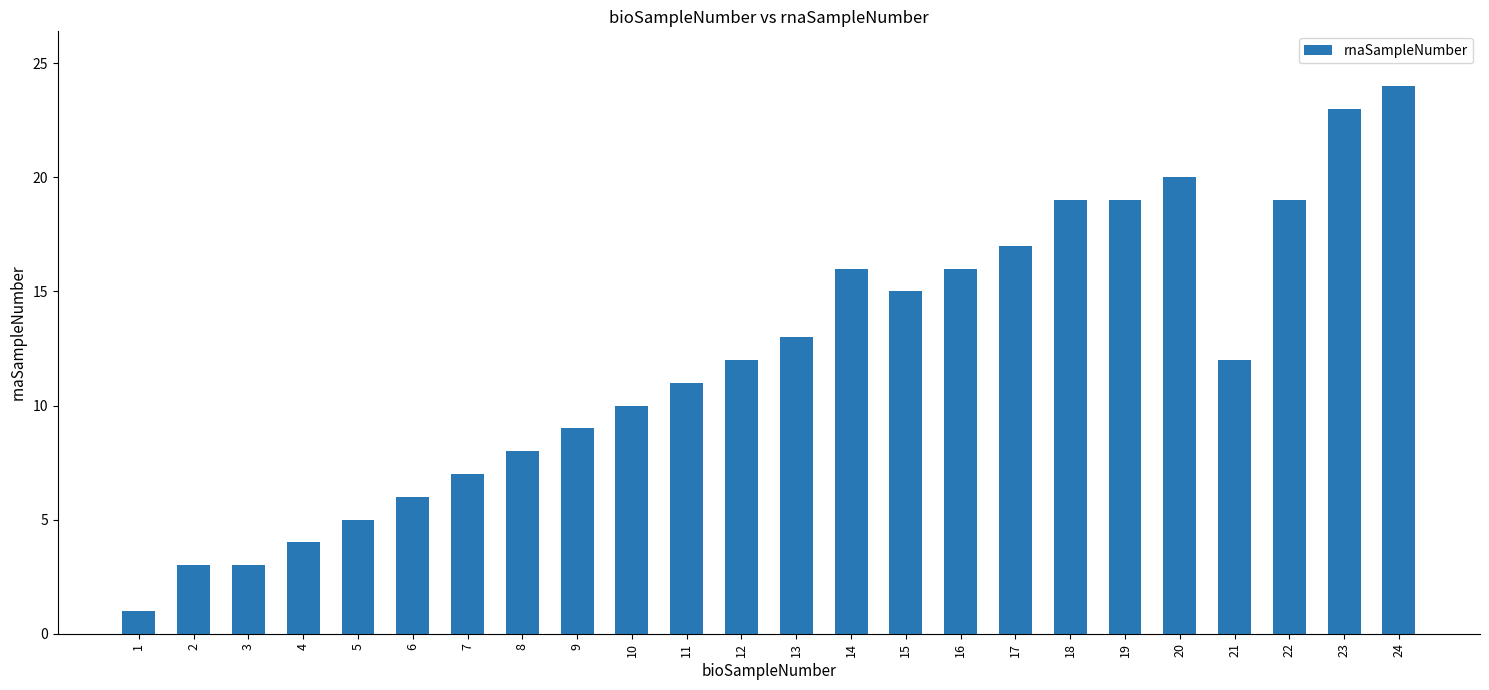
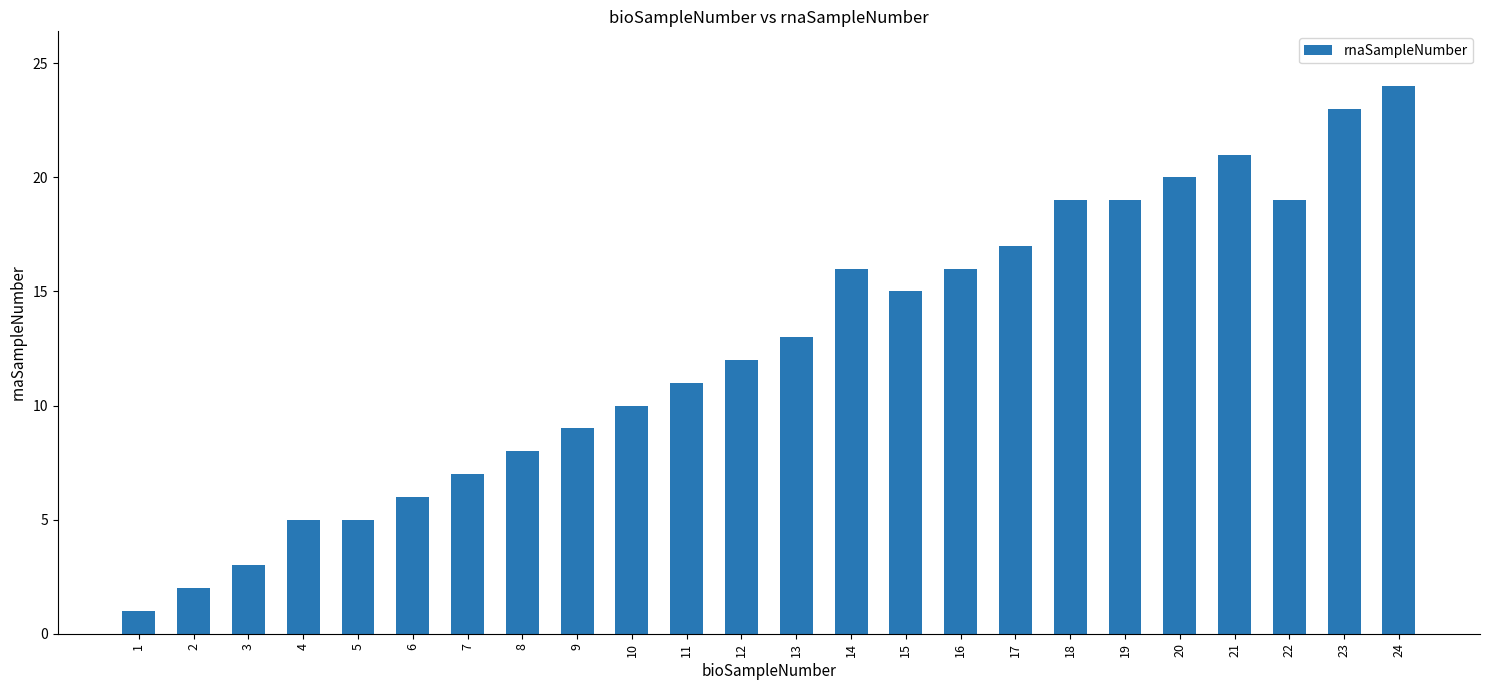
2: 3 -> 2
4: 4 -> 5
21: 12 -> 21
